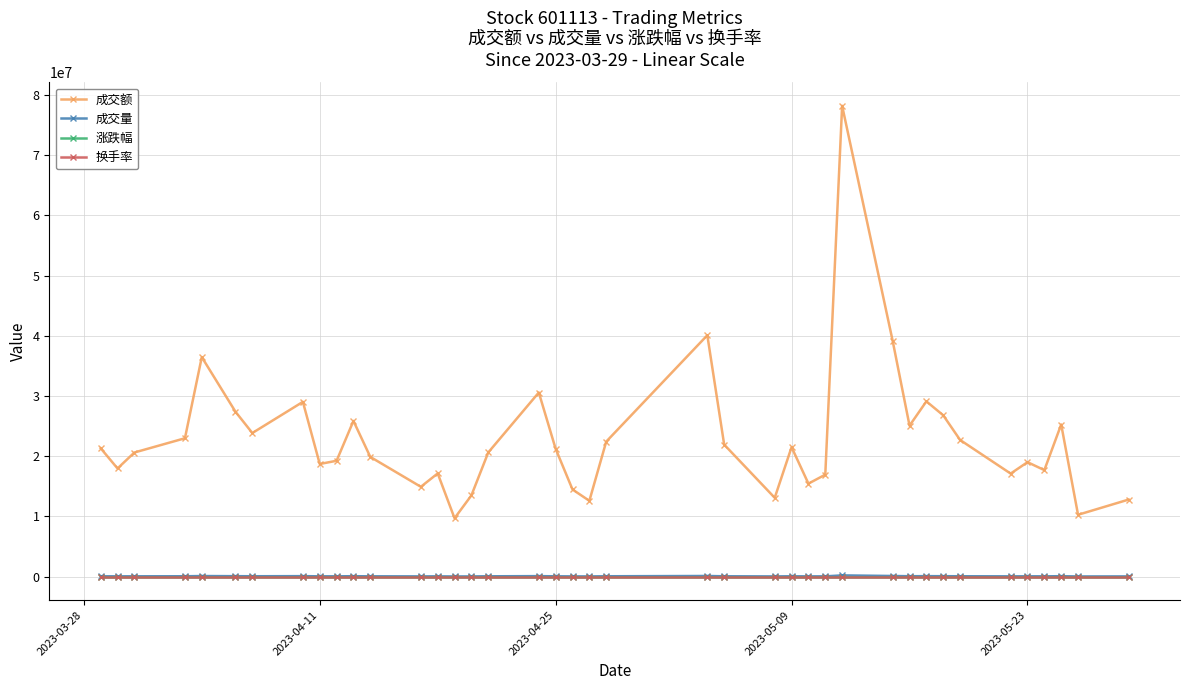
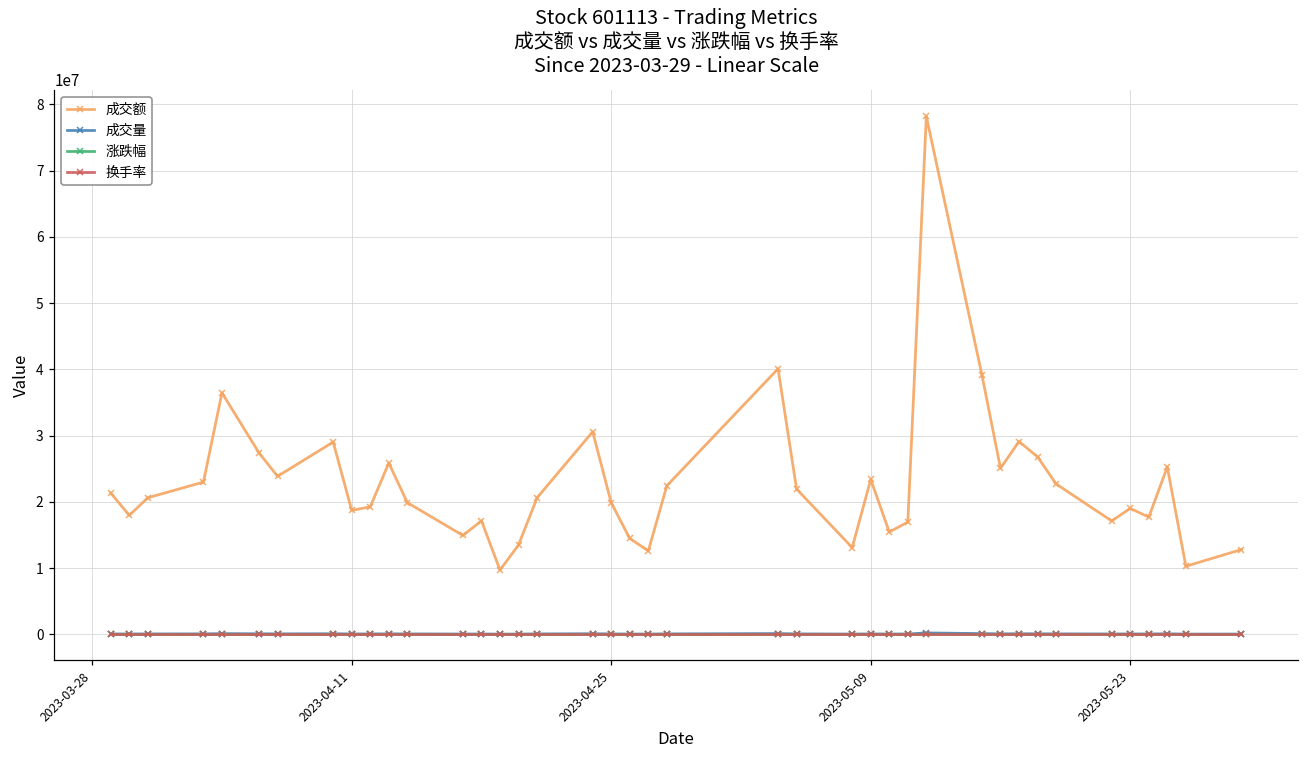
成交额, 2023-04-25: 21000000 -> 20000000
成交额, 2023-05-09: 22000000 -> 23000000
